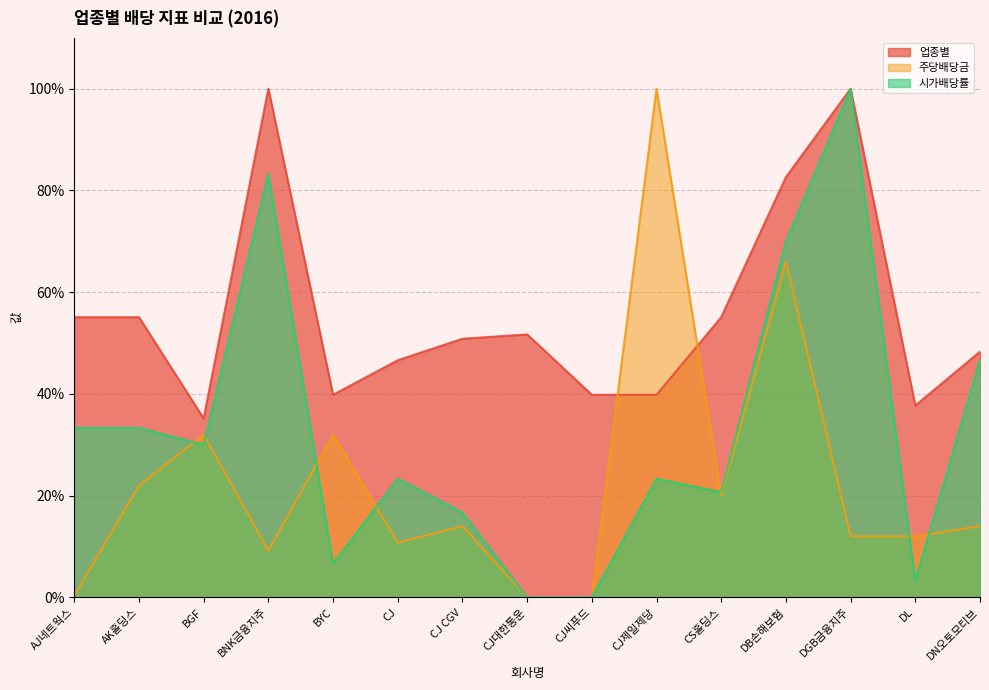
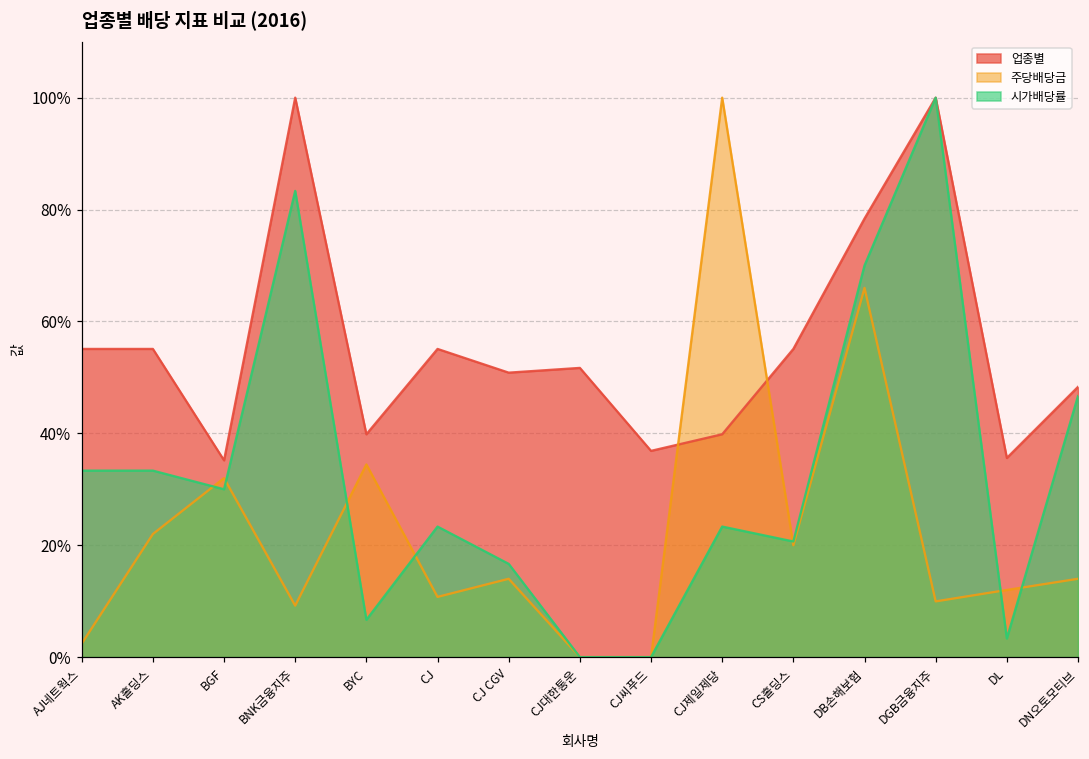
주당배당금, AJ네트웍스: 0% -> 2%
주당배당금, BYC: 32% -> 34%
업종별, CJ: 47% -> 55%
업종별, CJ씨푸드: 40% -> 37%
업종별, DB손해보험: 83% -> 78%
주당배당금, DGB금융지주: 12% -> 10%
업종별, DL: 38% -> 36%
